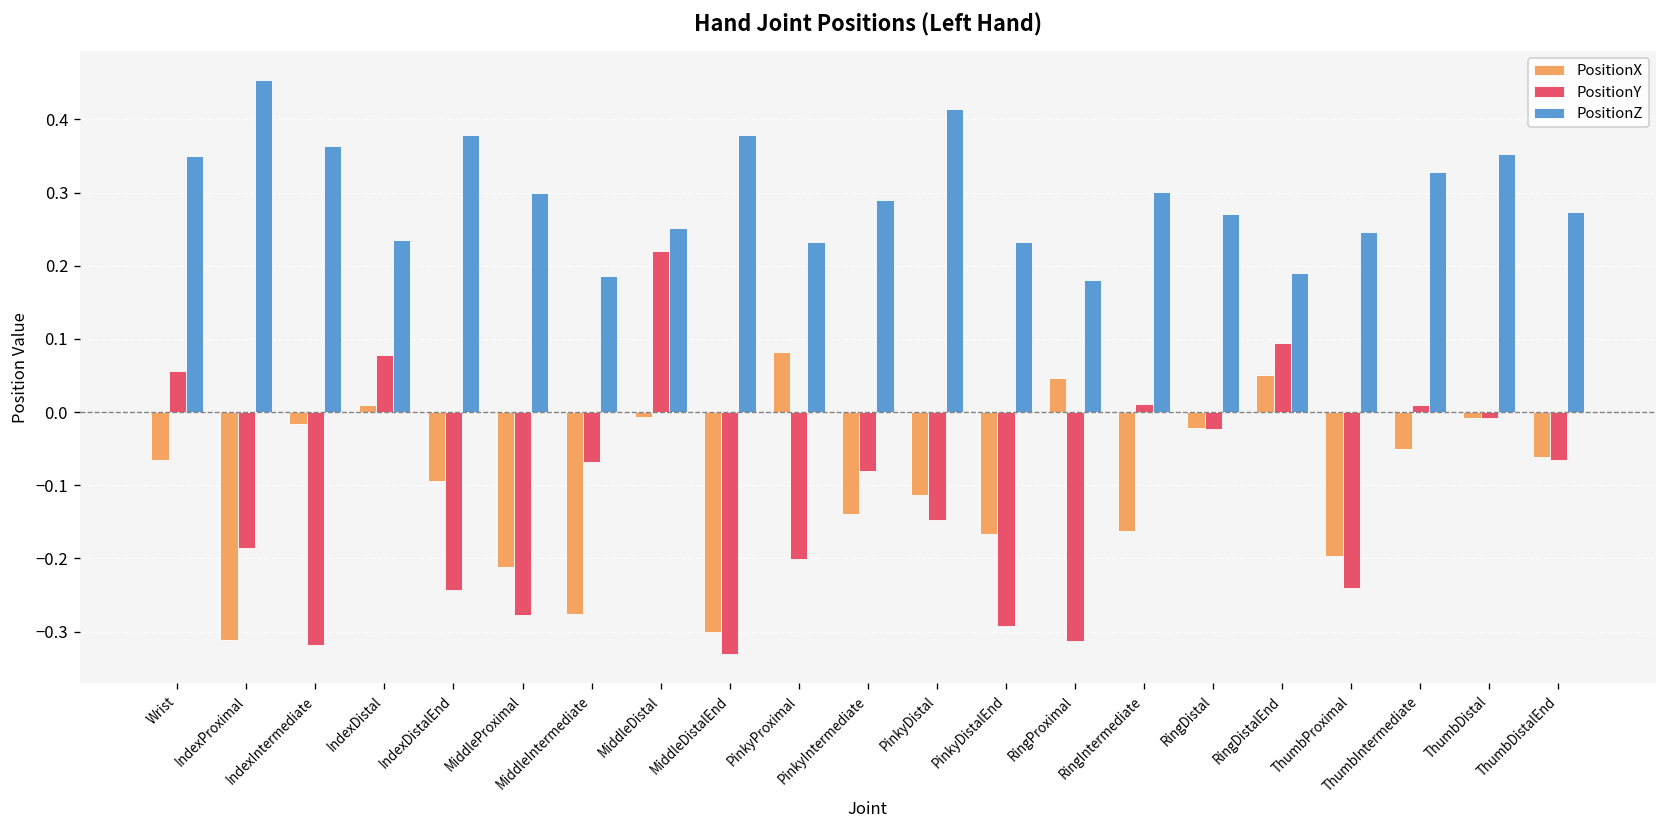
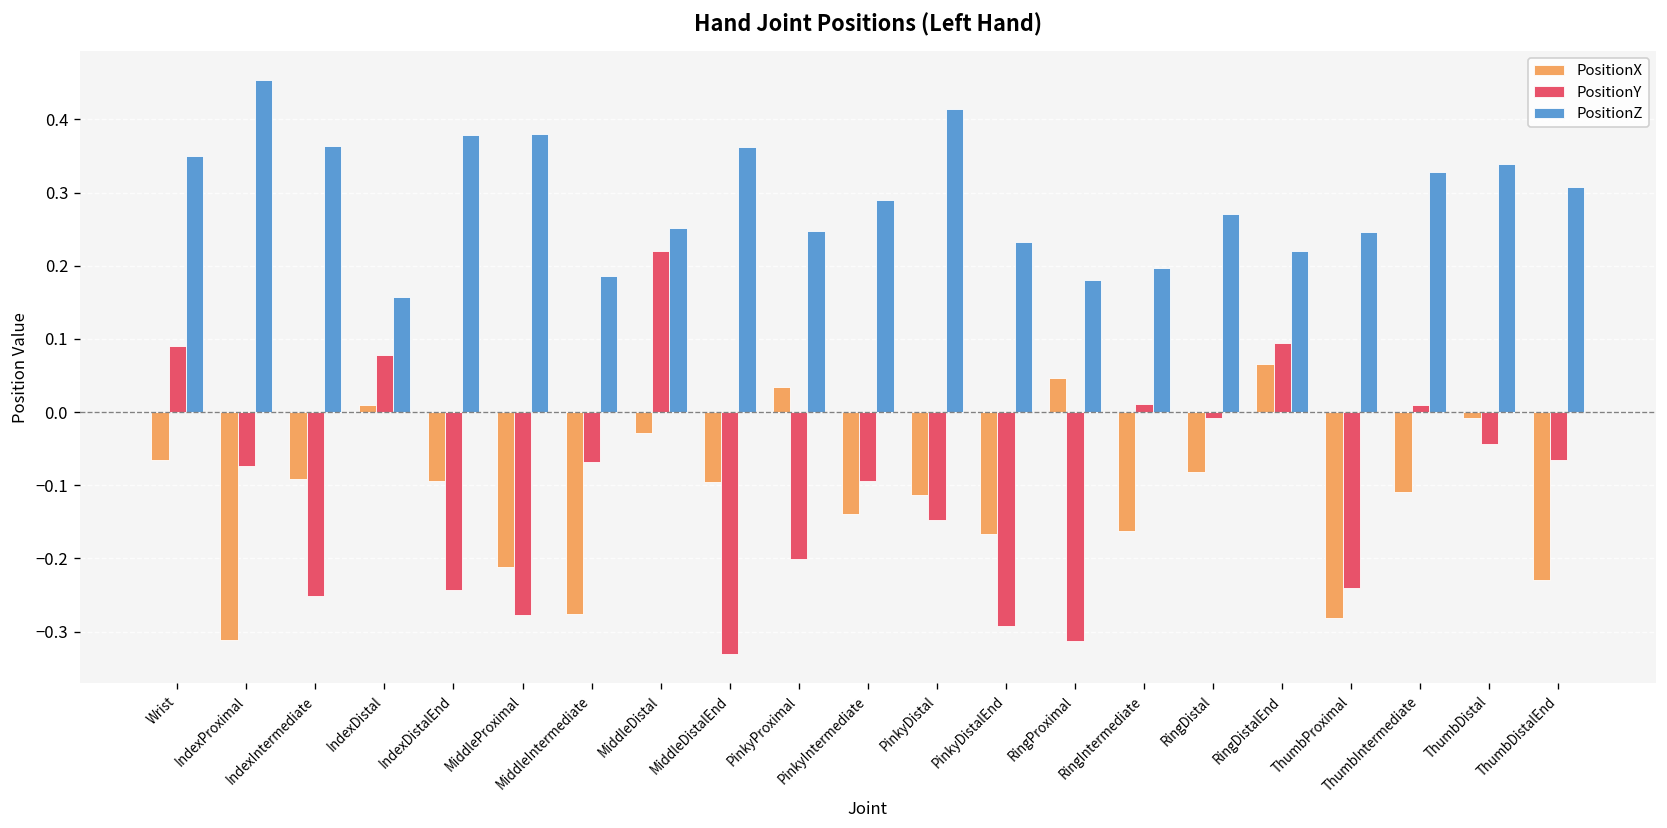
PositionY, Wrist: 0.06 -> 0.09
PositionY, IndexProximal: -0.19 -> -0.07
PositionX, IndexIntermediate: -0.02 -> -0.09
PositionY, IndexIntermediate: -0.32 -> -0.25
PositionZ, IndexDistal: 0.24 -> 0.16
PositionZ, MiddleProximal: 0.30 -> 0.38
PositionX, MiddleDistal: -0.01 -> -0.03
PositionX, MiddleDistalEnd: -0.30 -> -0.10
PositionZ, MiddleDistalEnd: 0.38 -> 0.36
PositionX, PinkyProximal: 0.08 -> 0.03
PositionZ, PinkyProximal: 0.23 -> 0.25
PositionY, PinkyIntermediate: -0.08 -> -0.09
PositionZ, RingIntermediate: 0.30 -> 0.20
PositionX, RingDistal: -0.02 -> -0.08
PositionY, RingDistal: -0.02 -> -0.01
PositionX, RingDistalEnd: 0.05 -> 0.07
PositionZ, RingDistalEnd: 0.19 -> 0.22
PositionX, ThumbProximal: -0.20 -> -0.28
PositionX, ThumbIntermediate: -0.05 -> -0.11
PositionY, ThumbDistal: -0.01 -> -0.04
PositionZ, ThumbDistal: 0.35 -> 0.34
PositionX, ThumbDistalEnd: -0.06 -> -0.23
PositionZ, ThumbDistalEnd: 0.27 -> 0.31
